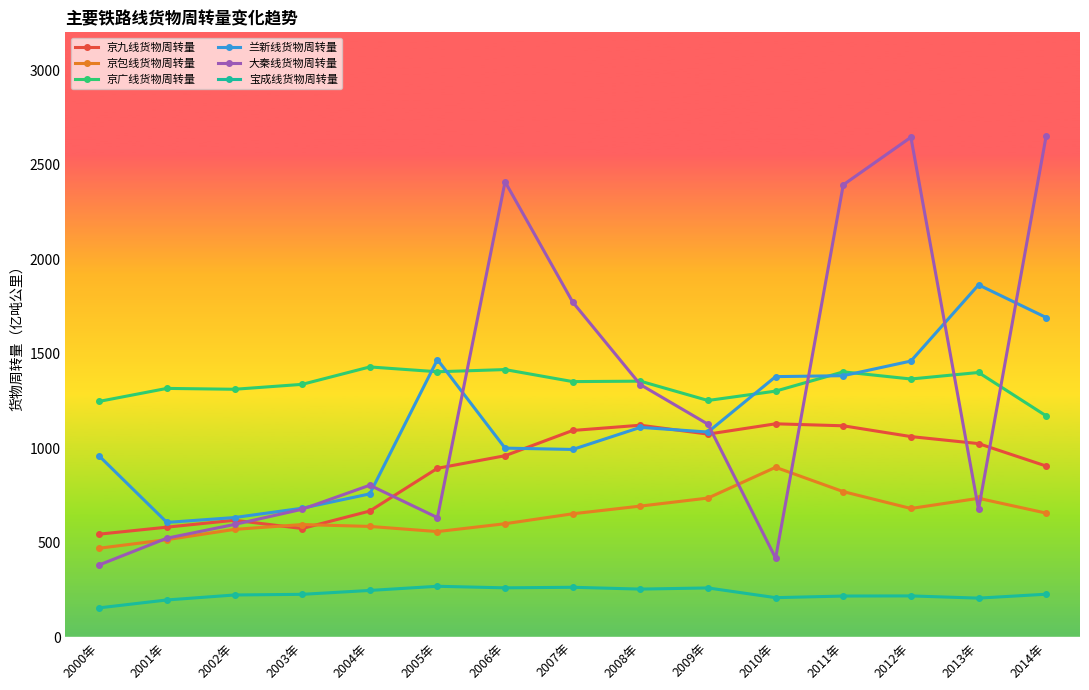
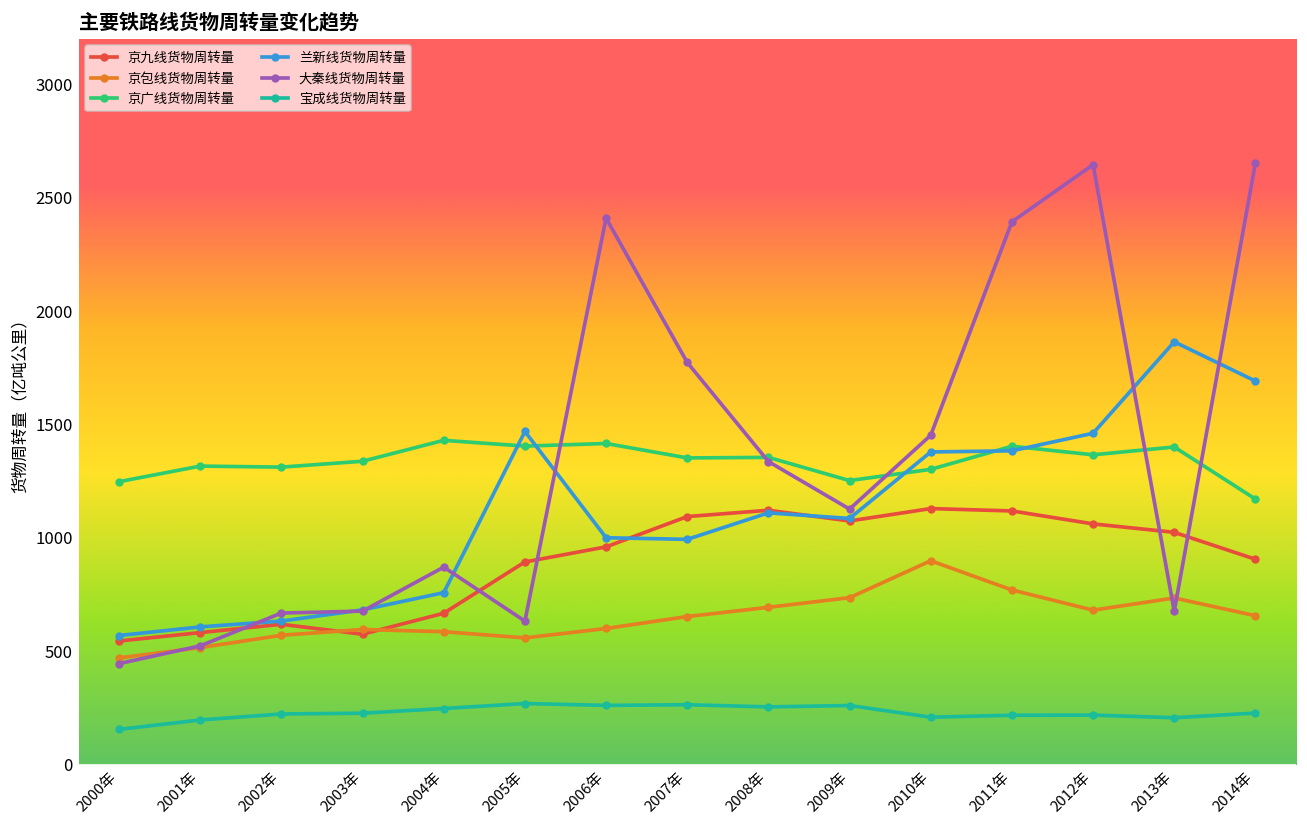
兰新线货物周转量, 2000年: 960 -> 570
大秦线货物周转量, 2000年: 380 -> 450
大秦线货物周转量, 2002年: 600 -> 670
大秦线货物周转量, 2004年: 800 -> 870
大秦线货物周转量, 2010年: 420 -> 1450
